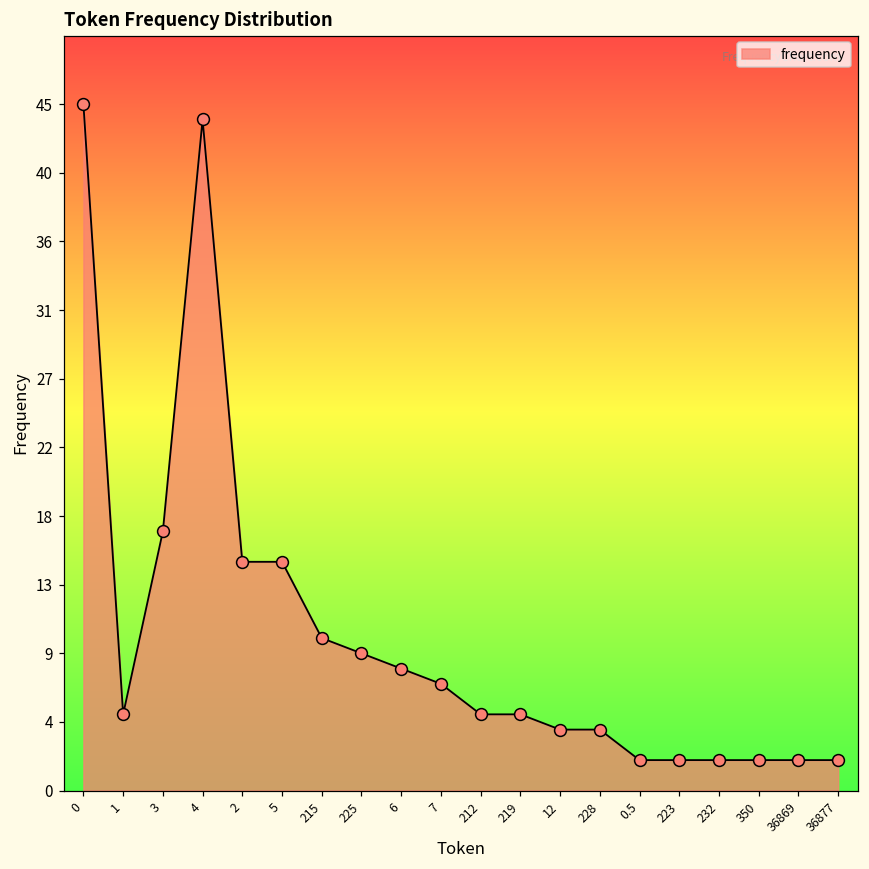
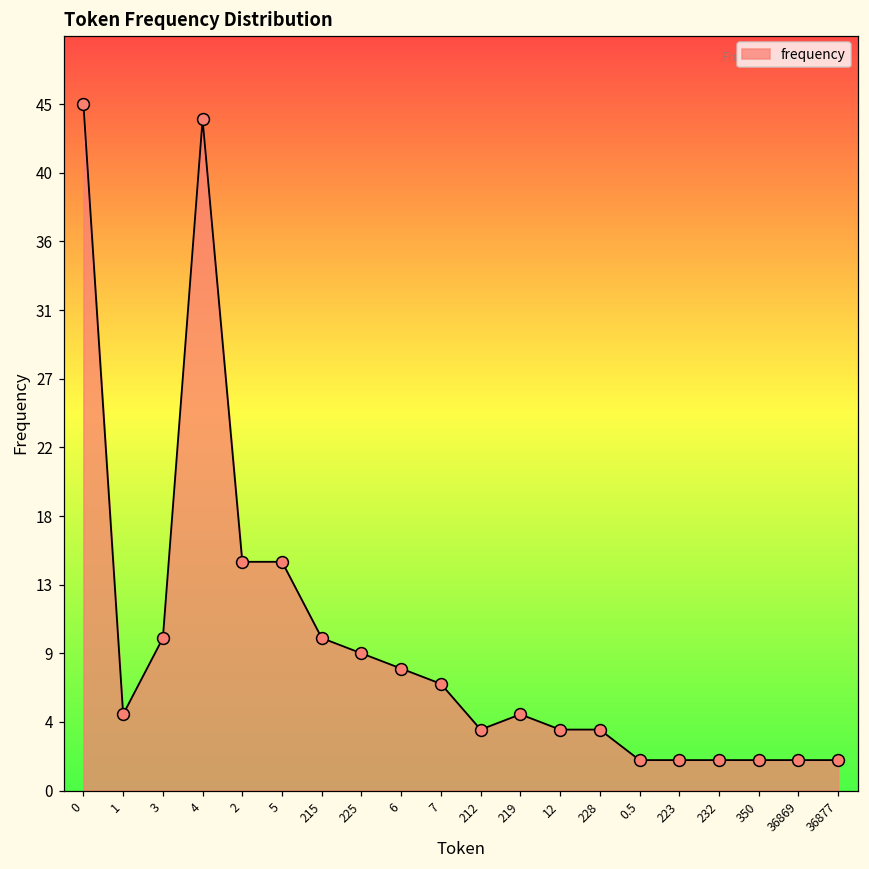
3: 17 -> 10
212: 5 -> 4
